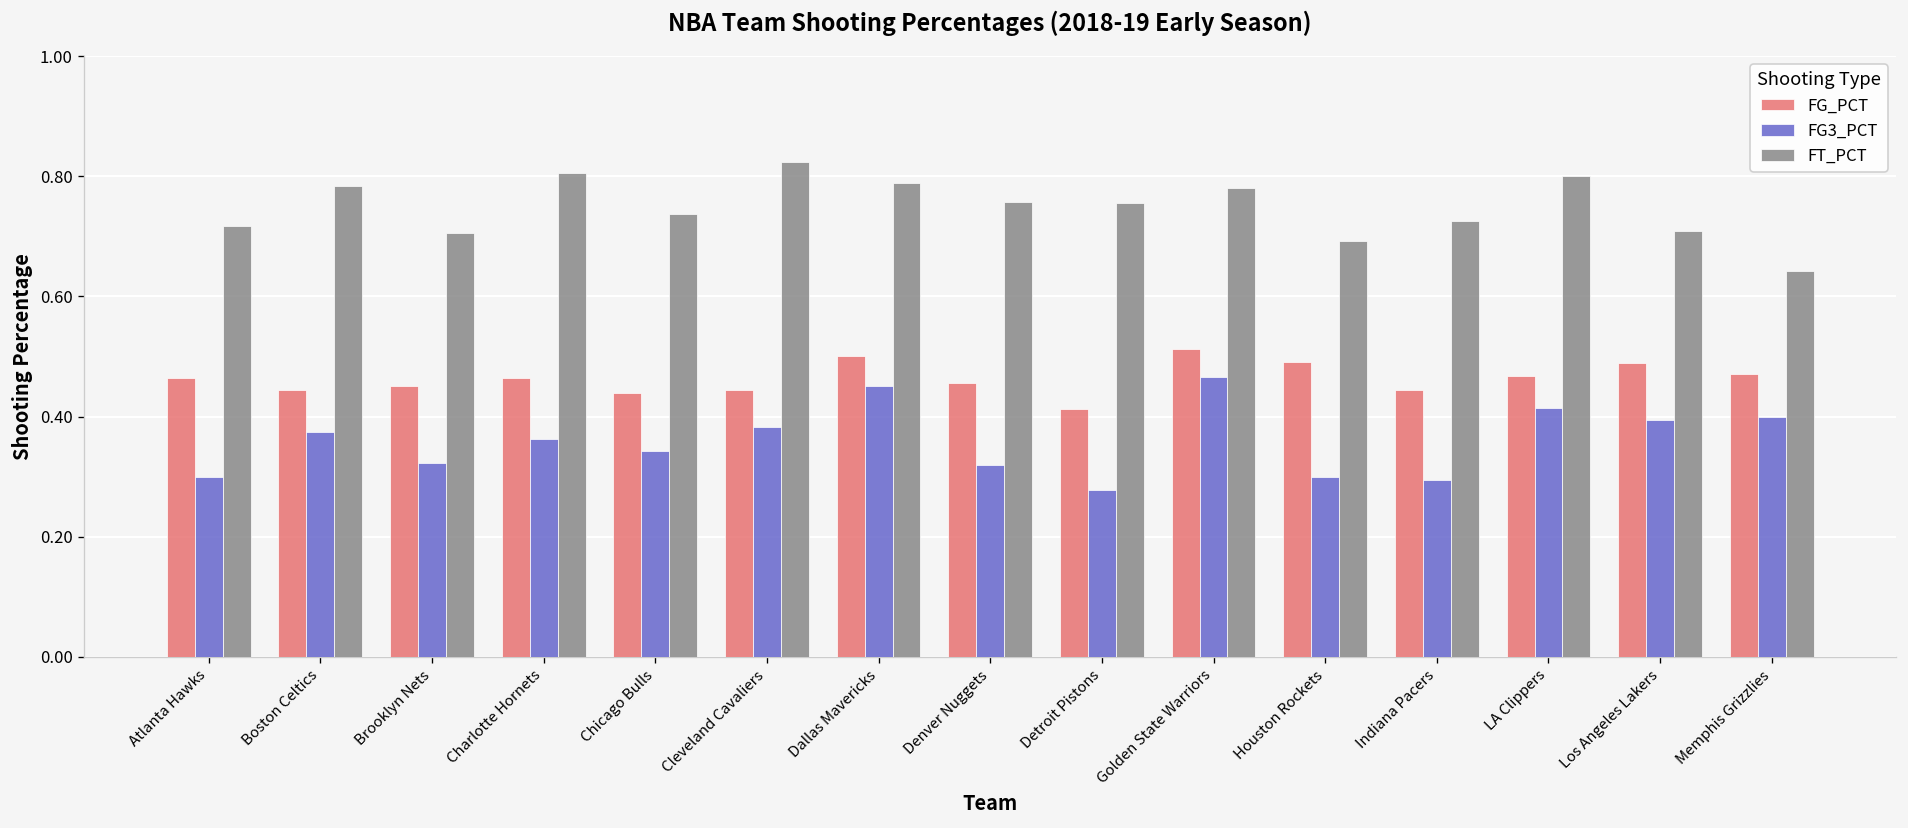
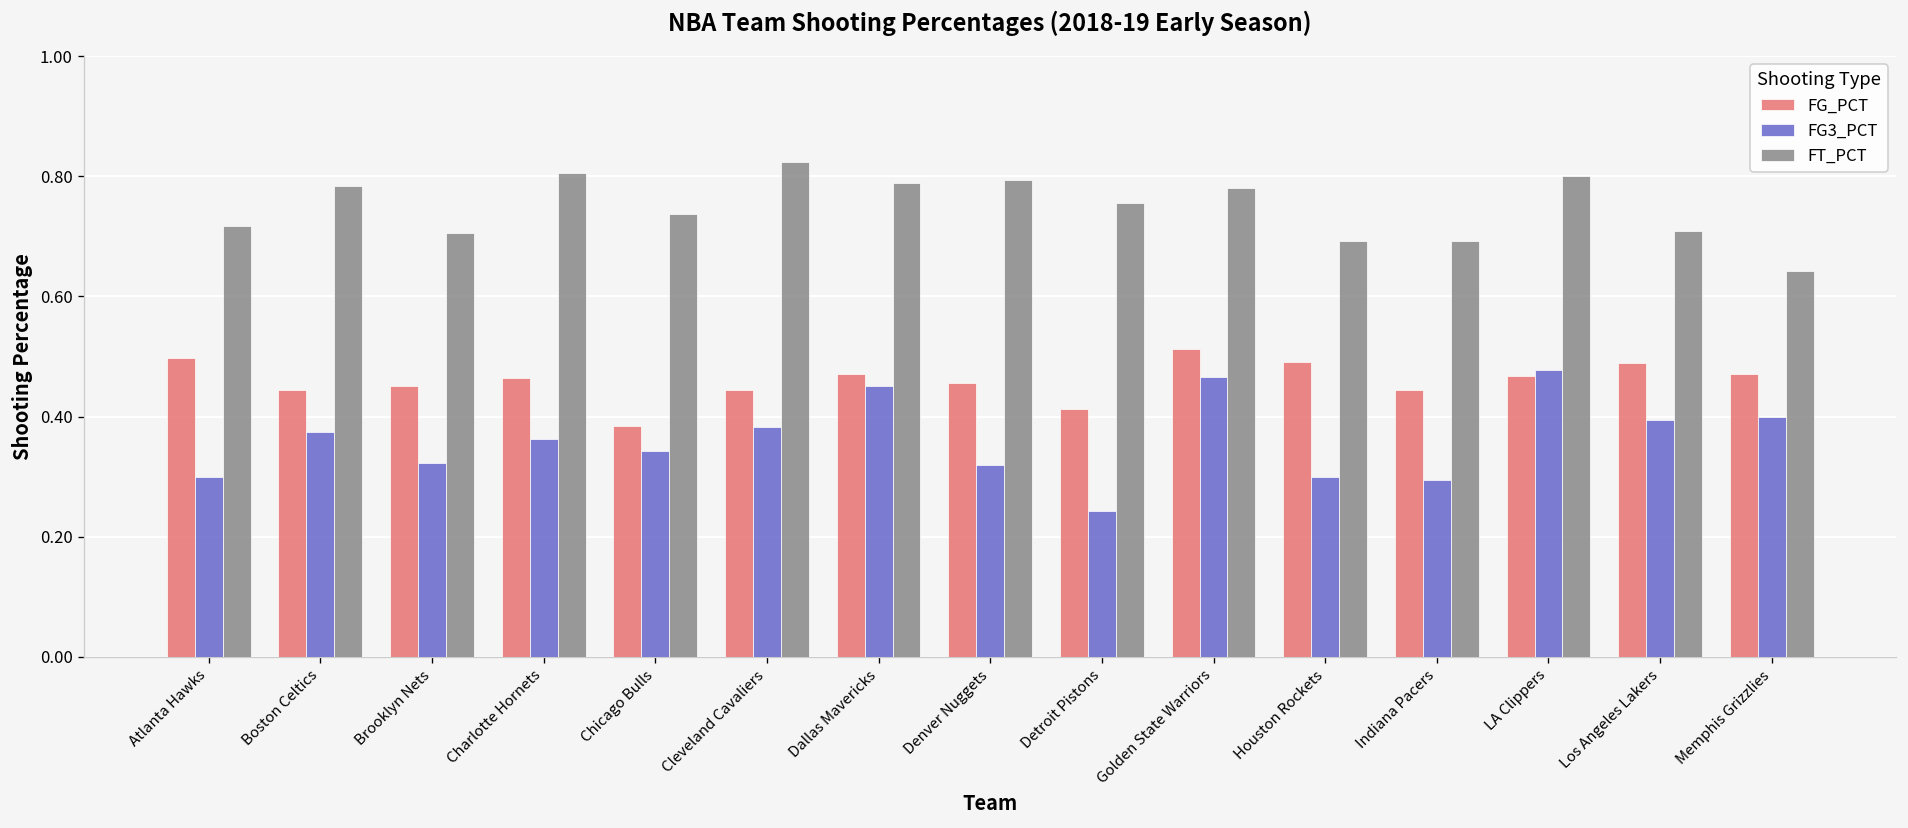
FG_PCT, Atlanta Hawks: 0.46 -> 0.50
FG_PCT, Chicago Bulls: 0.44 -> 0.38
FG_PCT, Dallas Mavericks: 0.50 -> 0.47
FT_PCT, Denver Nuggets: 0.76 -> 0.79
FG3_PCT, Detroit Pistons: 0.28 -> 0.24
FT_PCT, Indiana Pacers: 0.73 -> 0.69
FG3_PCT, LA Clippers: 0.42 -> 0.48
